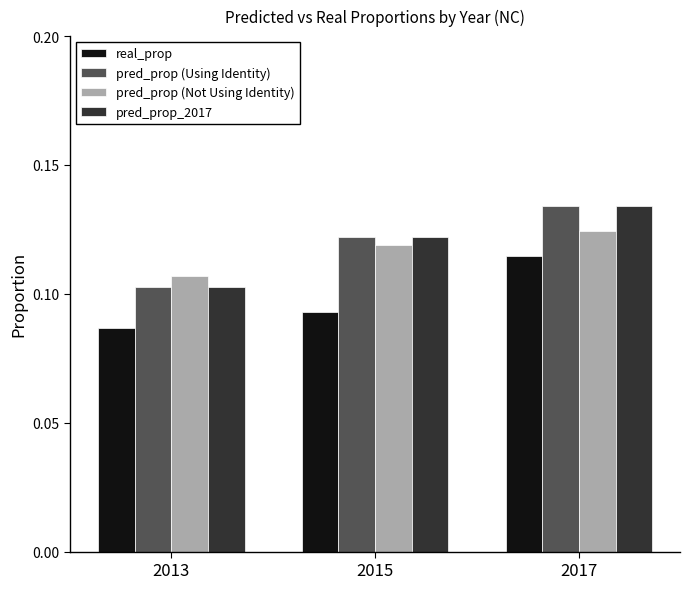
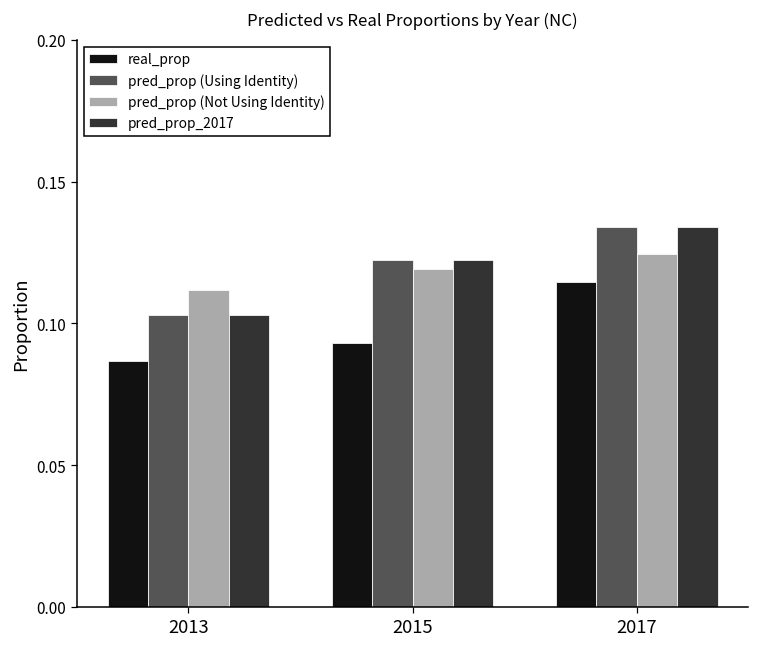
pred_prop (Not Using Identity), 2013: 0.107 -> 0.112
